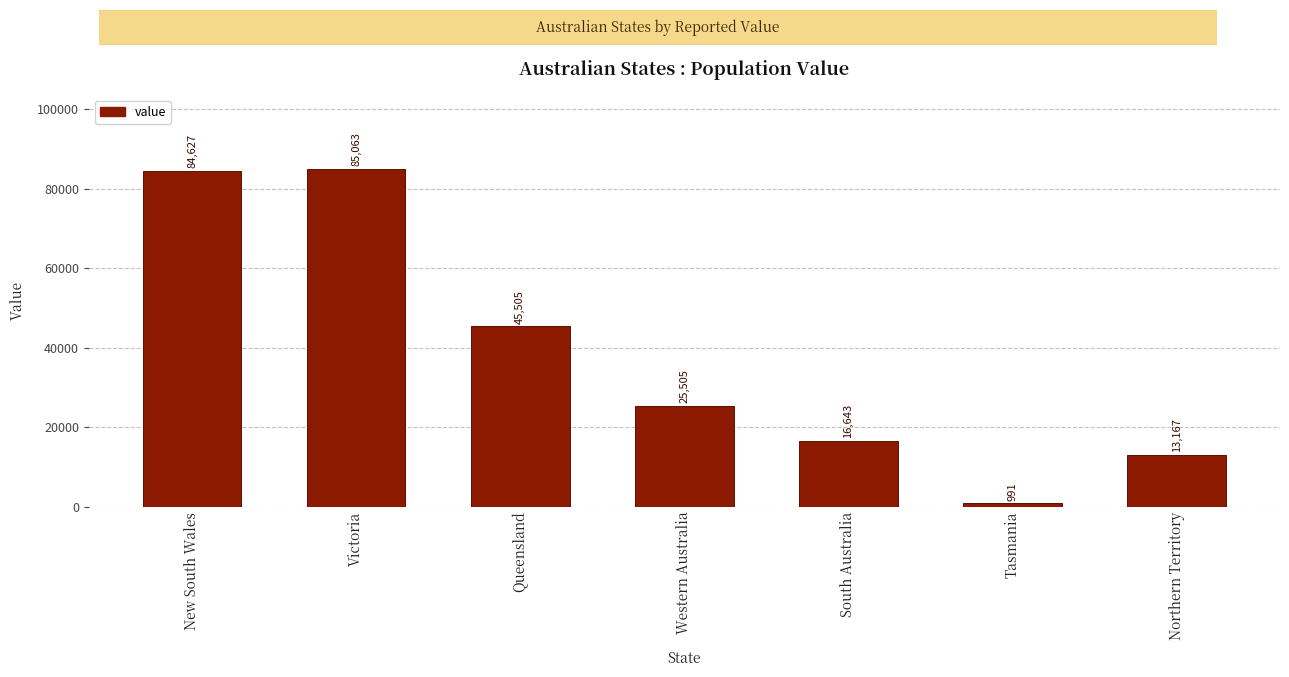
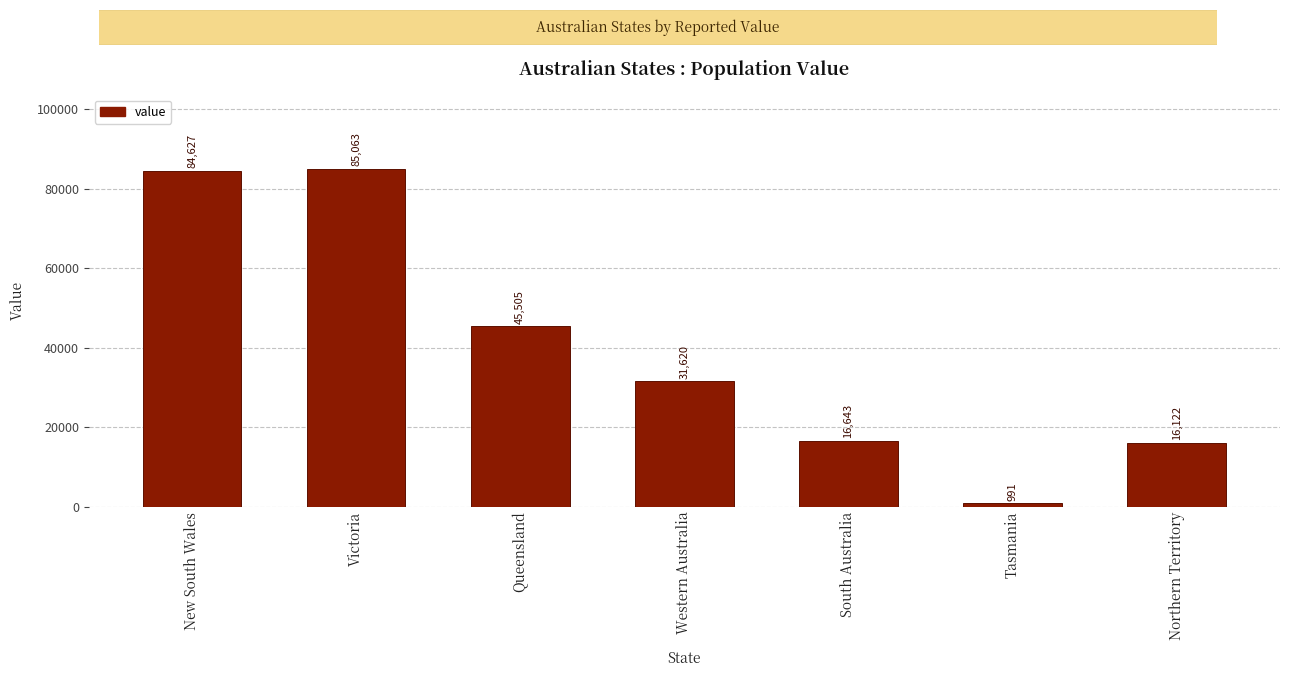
Western Australia: 25,505 -> 31,620
Northern Territory: 13,167 -> 16,122
